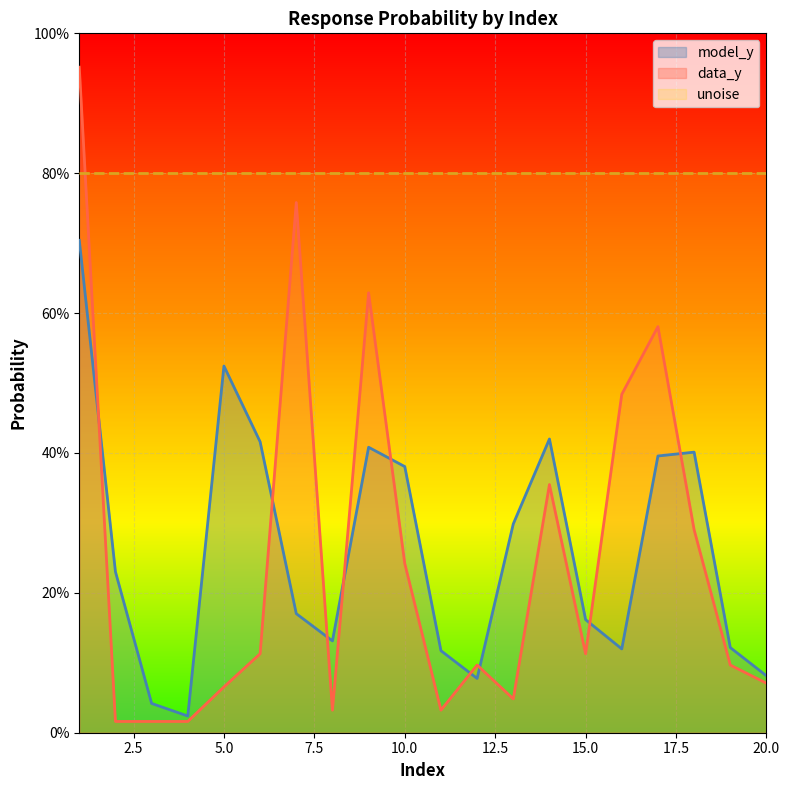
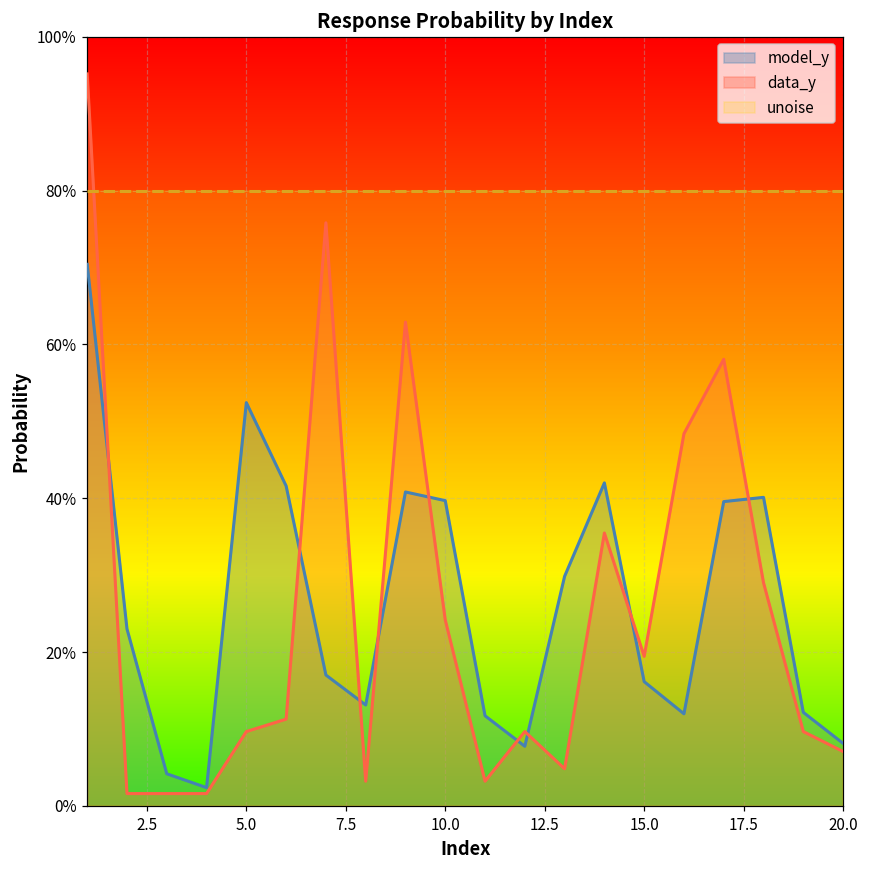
data_y, 5.0: 7% -> 10%
model_y, 10.0: 38% -> 40%
data_y, 15.0: 11% -> 19%
